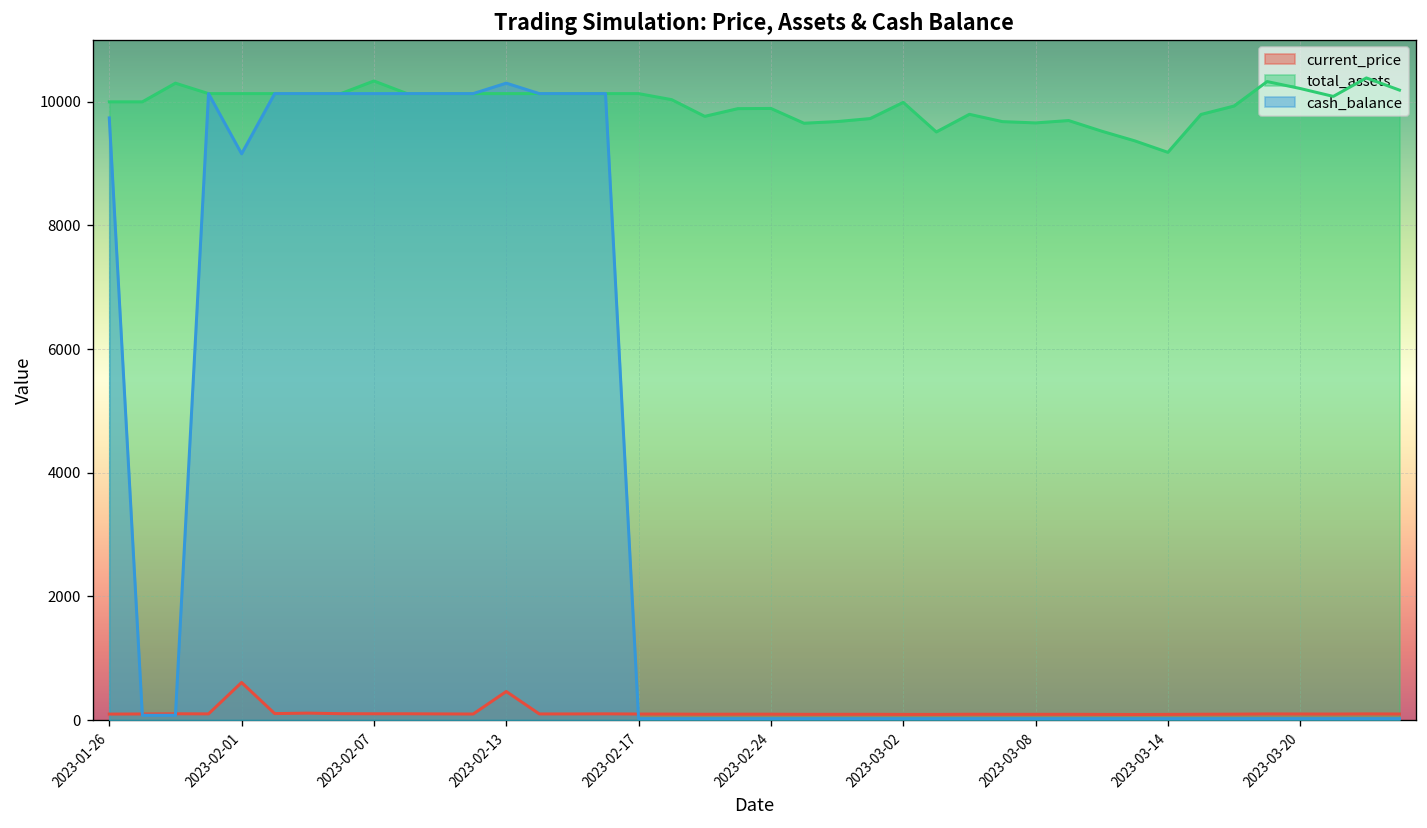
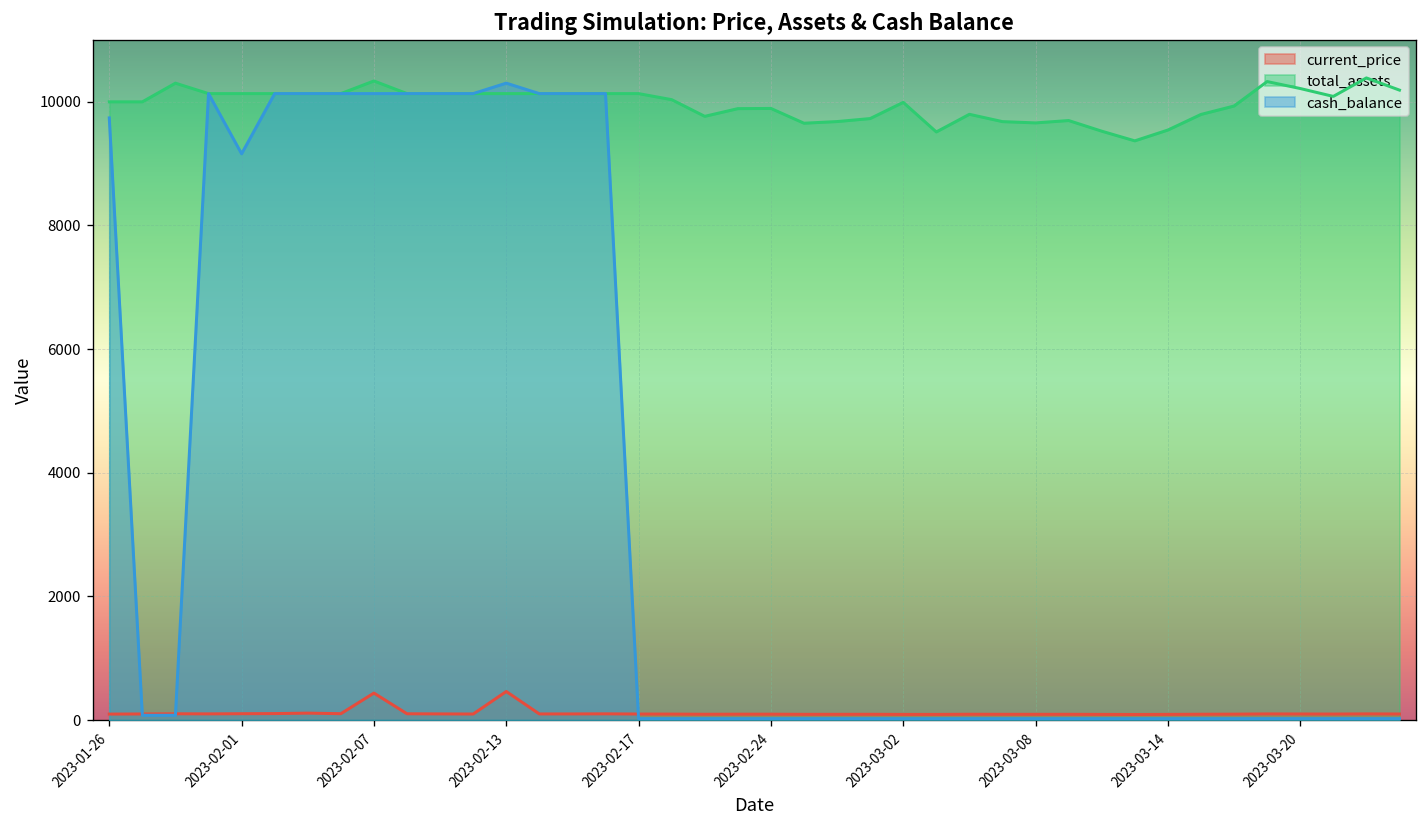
current_price, 2023-02-01: 600 -> 100
current_price, 2023-02-07: 100 -> 400
total_assets, 2023-03-14: 9200 -> 9500
